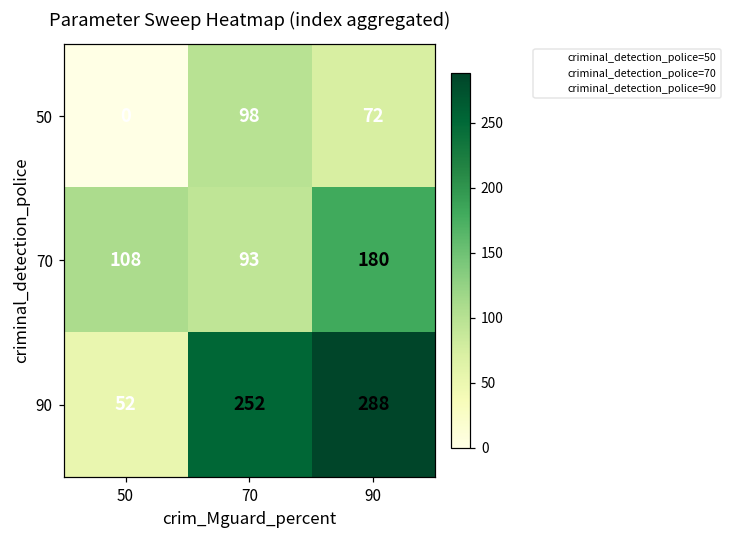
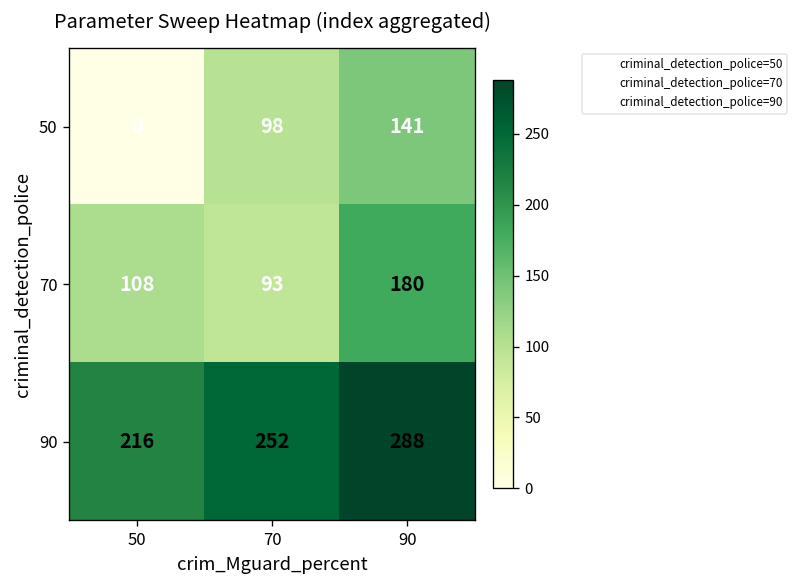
50, 90: 72 -> 141
90, 50: 52 -> 216
